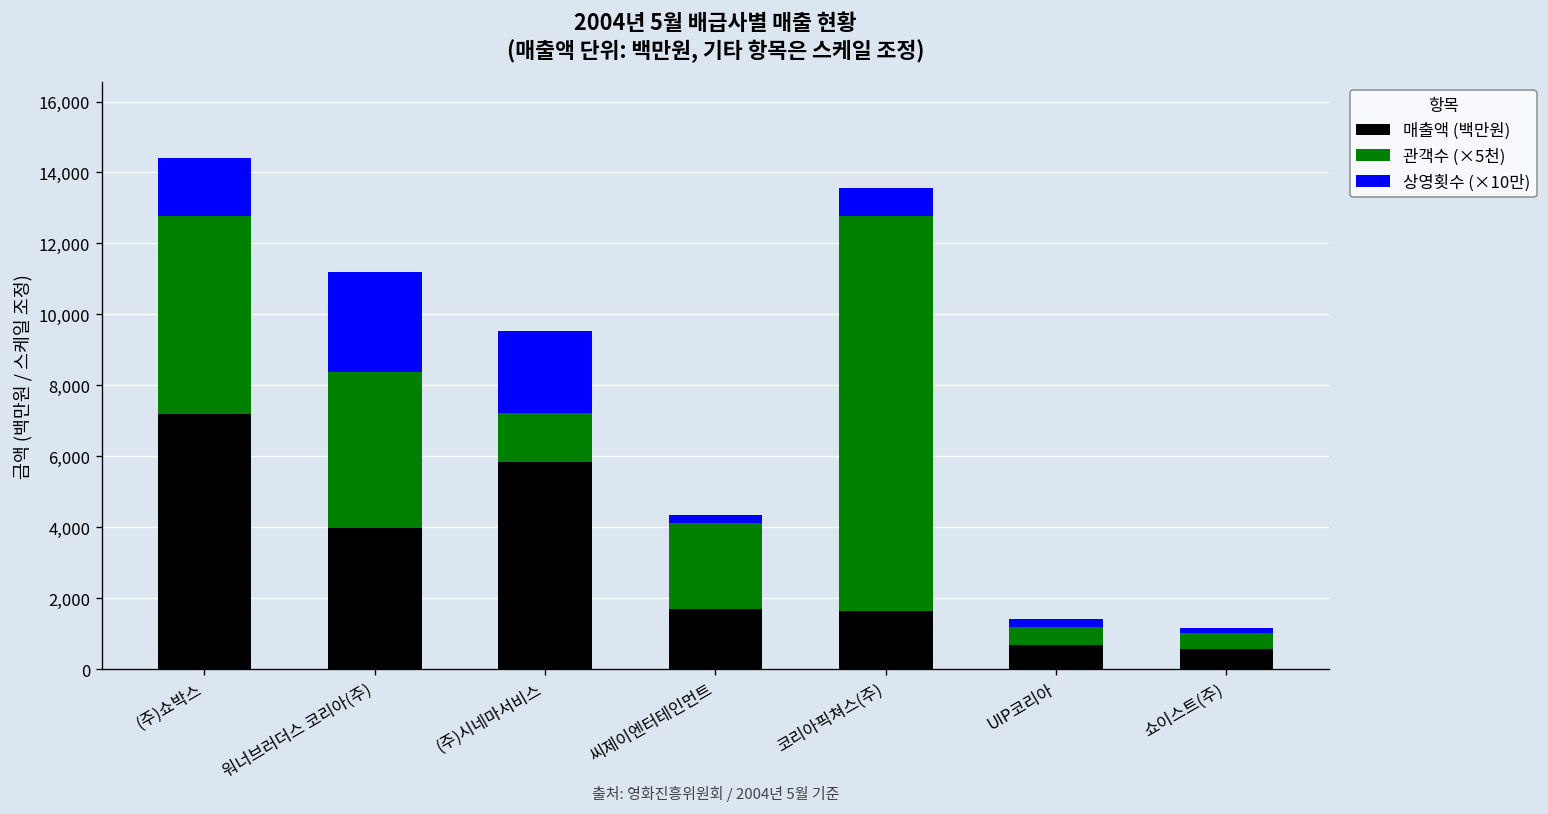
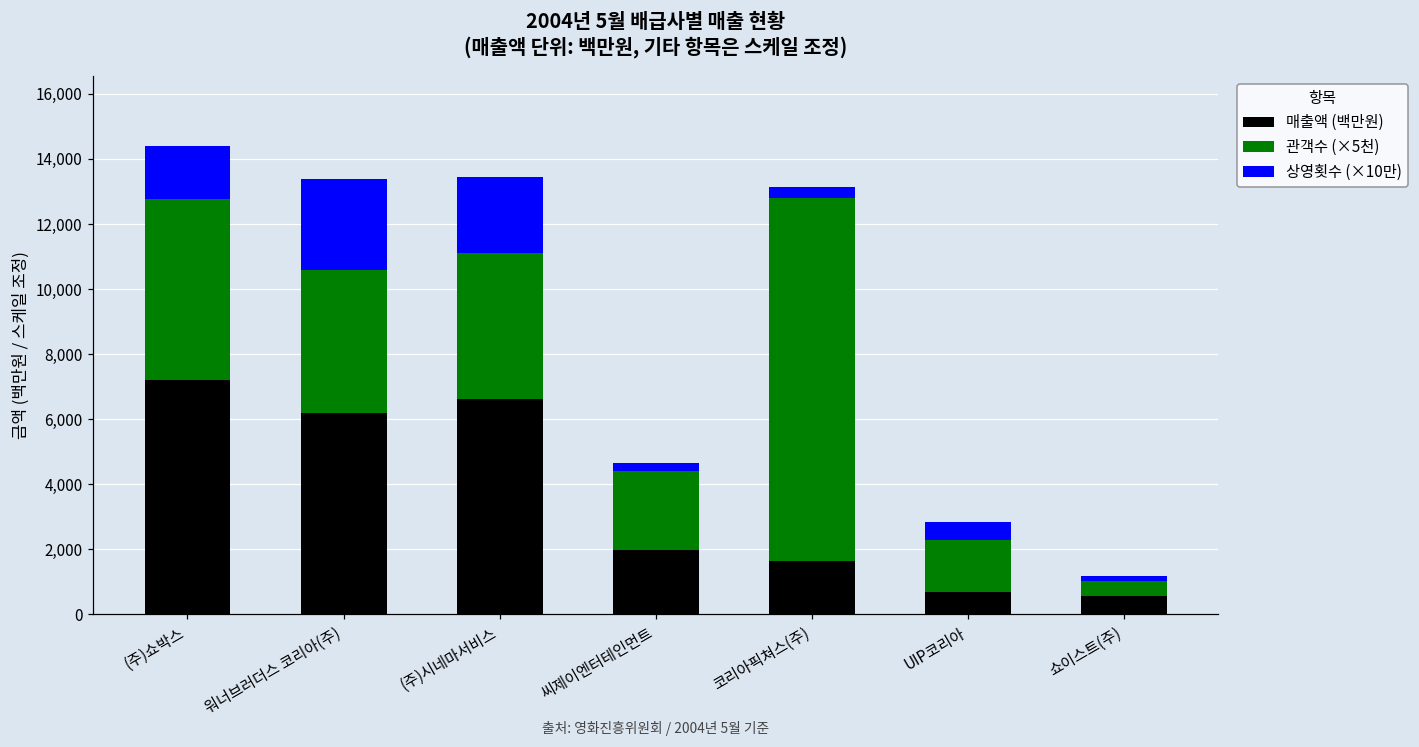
매출액 (백만원), 워너브러더스 코리아(주): 4,000 -> 6,200
매출액 (백만원), (주)시네마서비스: 5,800 -> 6,600
관객수 (×5천), (주)시네마서비스: 1,400 -> 4,500
매출액 (백만원), 씨제이엔터테인먼트: 1,700 -> 2,000
상영횟수 (×10만), 코리아픽쳐스(주): 800 -> 400
관객수 (×5천), UIP코리아: 500 -> 1,600
상영횟수 (×10만), UIP코리아: 200 -> 600
